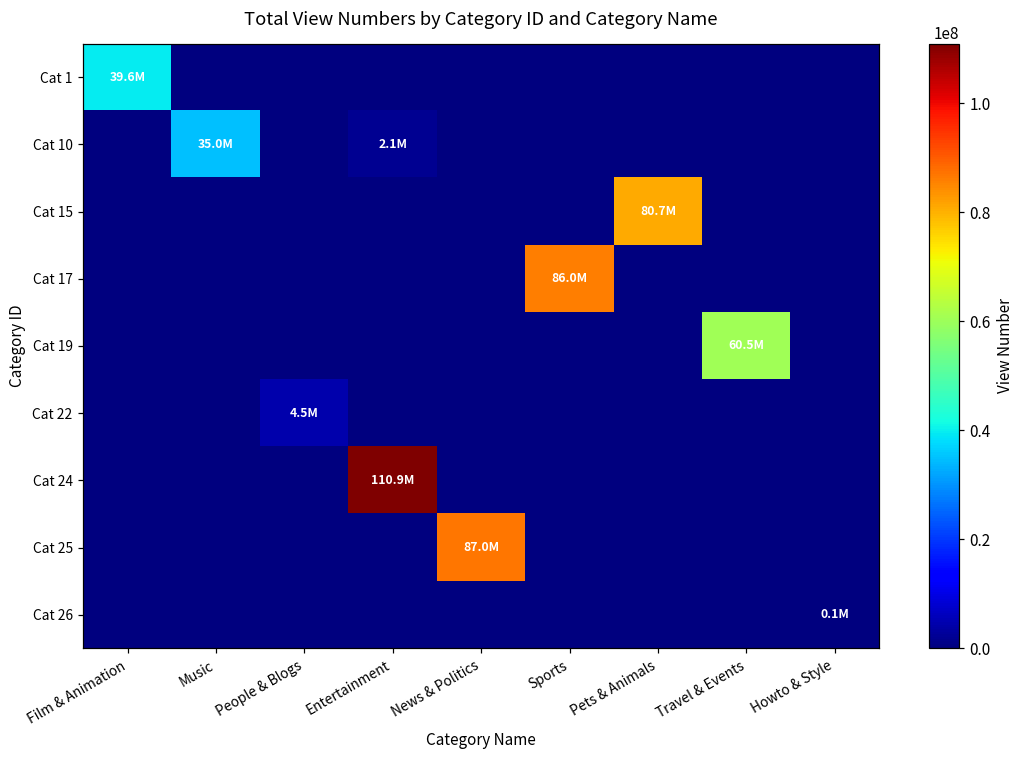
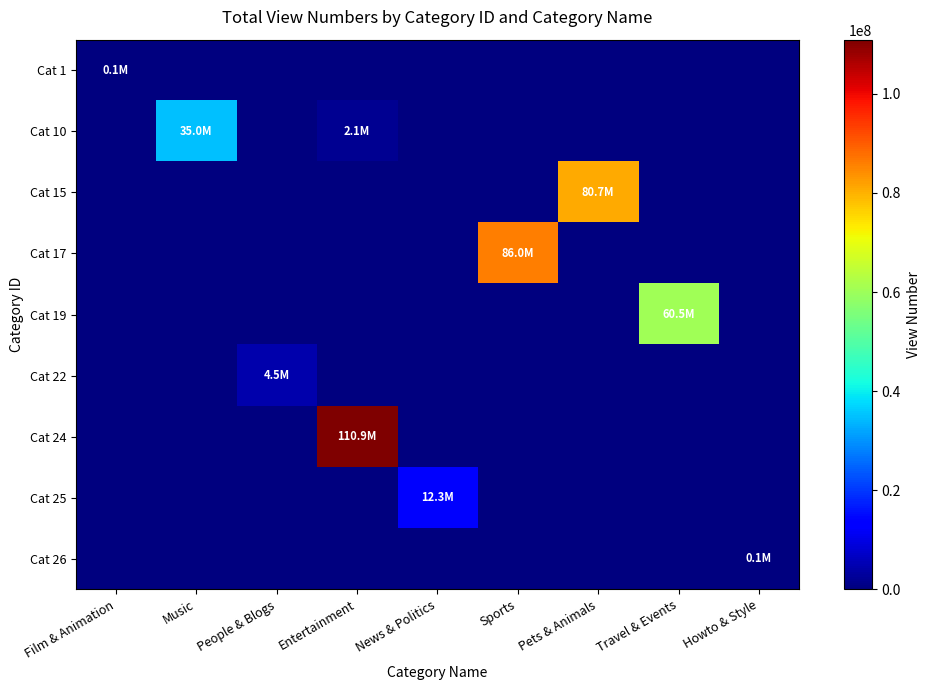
Cat 1, Film & Animation: 39.6M -> 0.1M
Cat 25, News & Politics: 87.0M -> 12.3M
